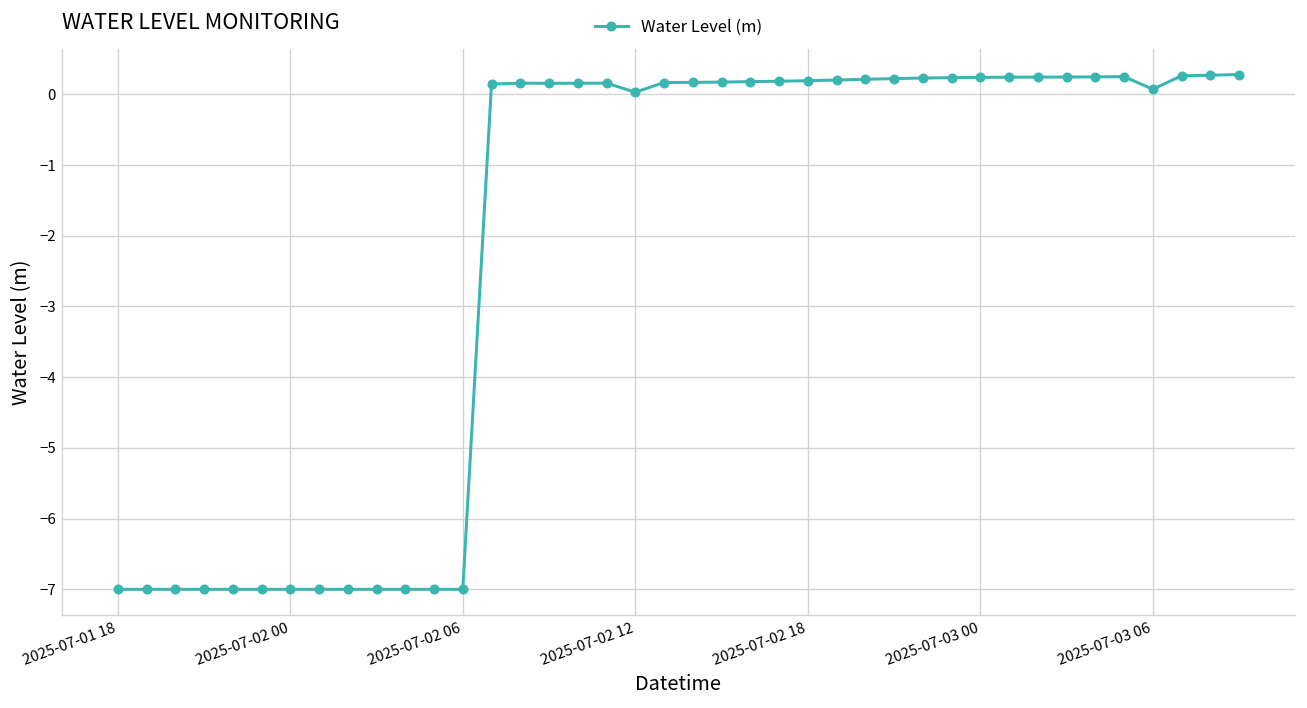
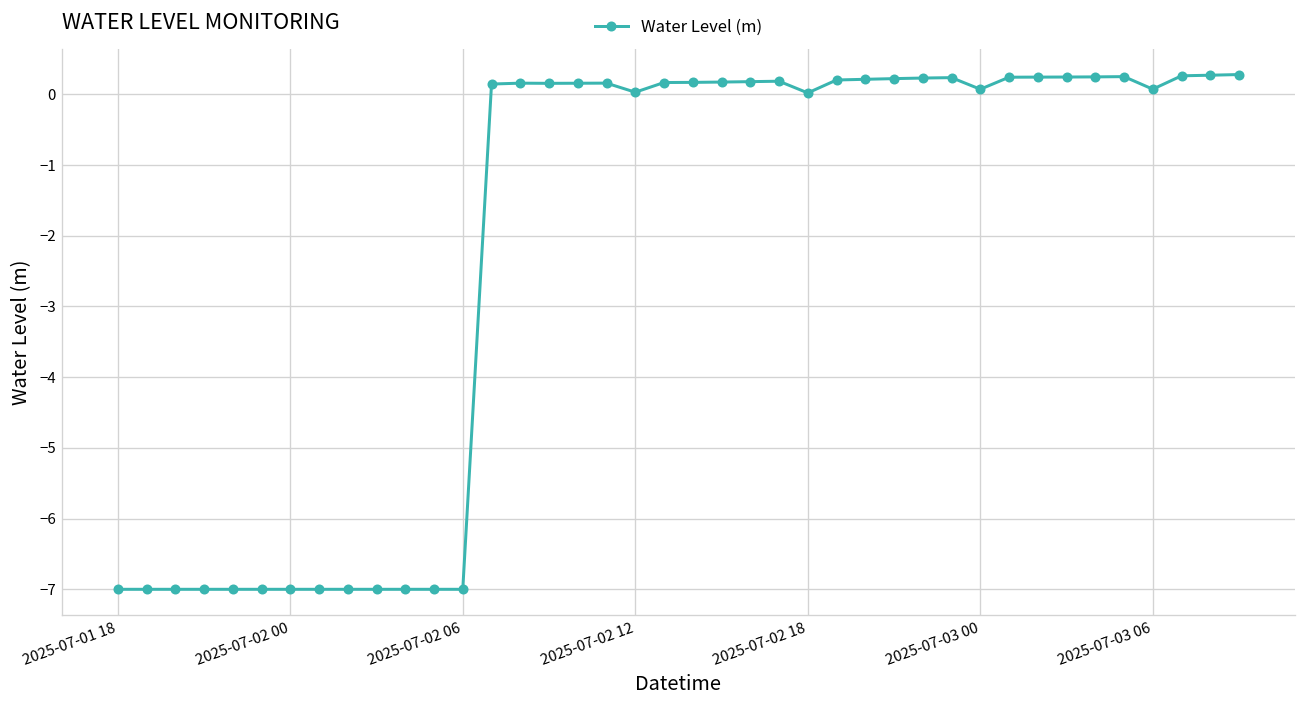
2025-07-02 18: 0.2 -> 0.0
2025-07-03 00: 0.2 -> 0.1
